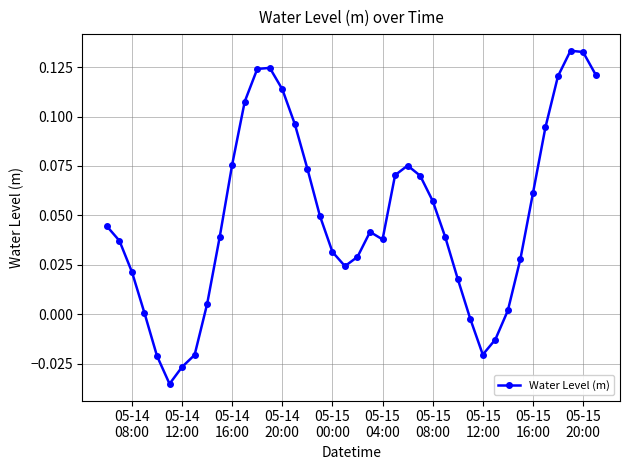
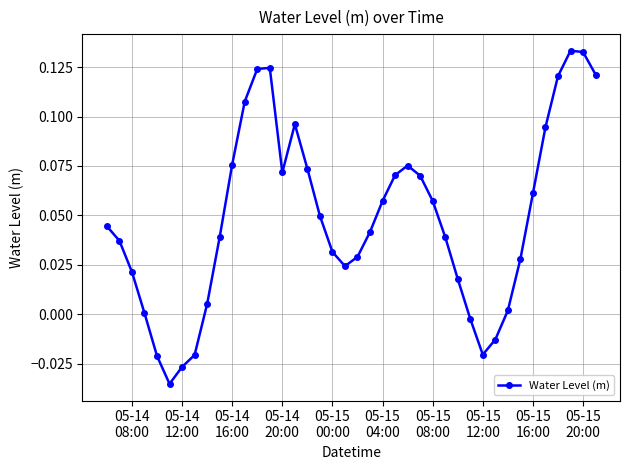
05-14 20:00: 0.114 -> 0.072
05-15 04:00: 0.038 -> 0.057
